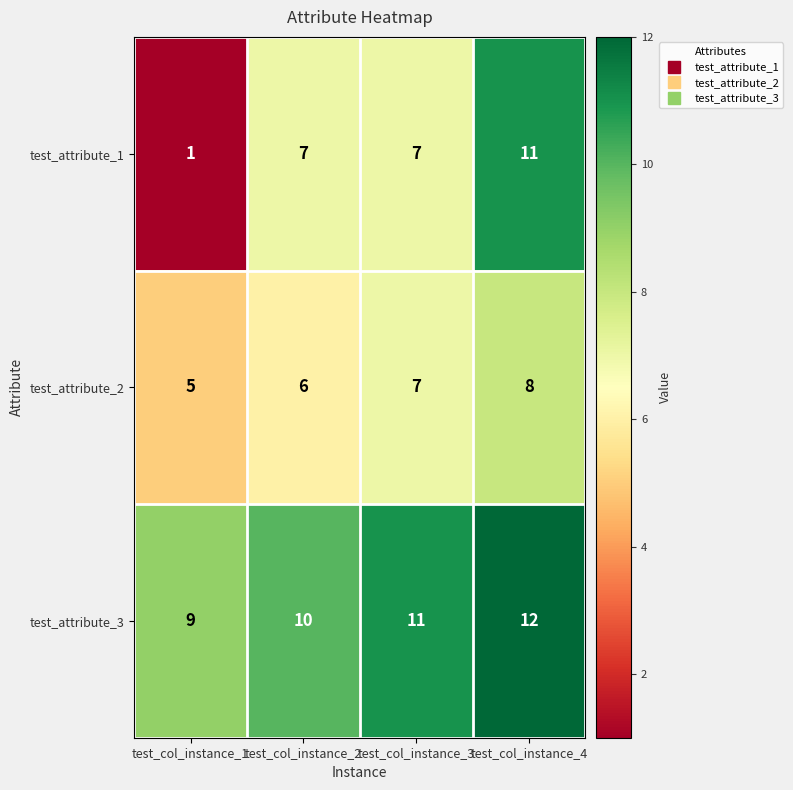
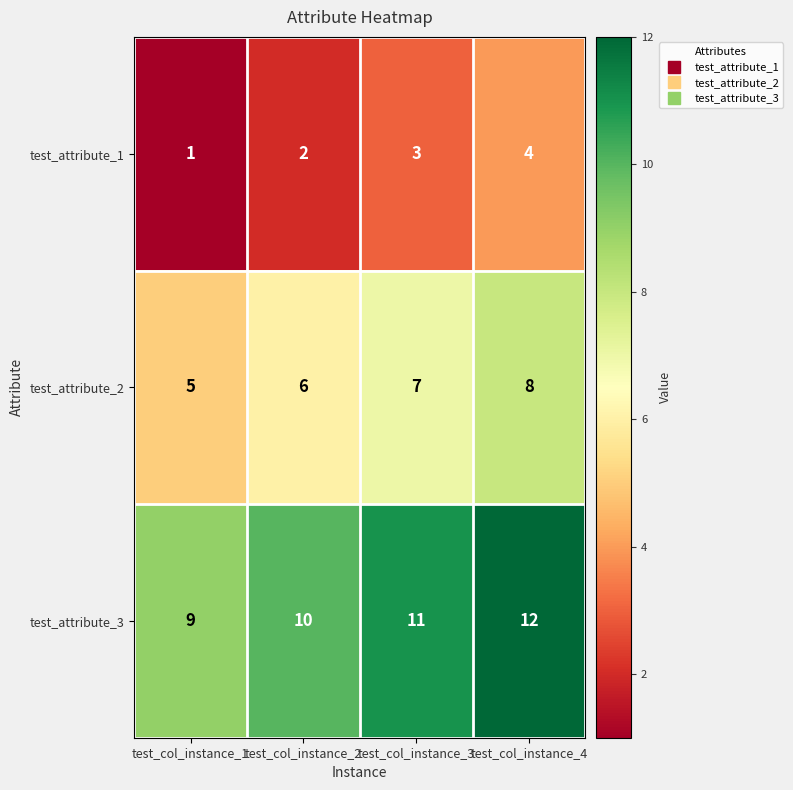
test_attribute_1, test_col_instance_2: 7 -> 2
test_attribute_1, test_col_instance_3: 7 -> 3
test_attribute_1, test_col_instance_4: 11 -> 4
